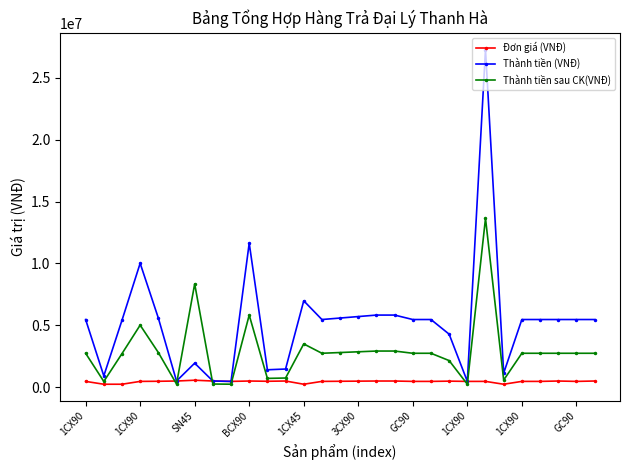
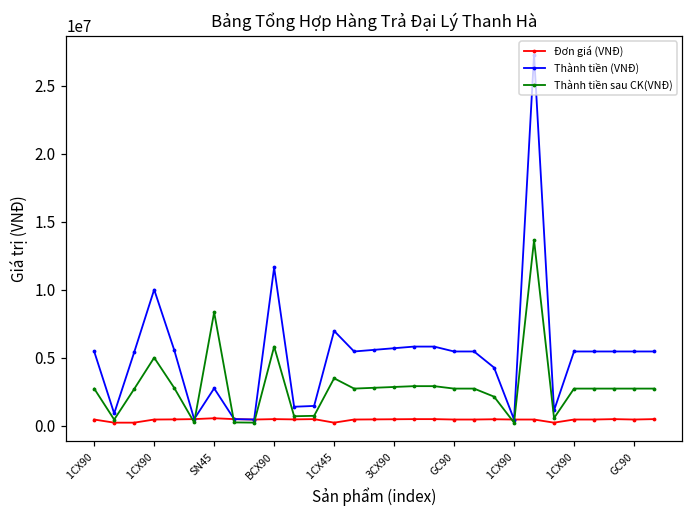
Thành tiền (VNĐ), SN45: 1900000 -> 2800000
